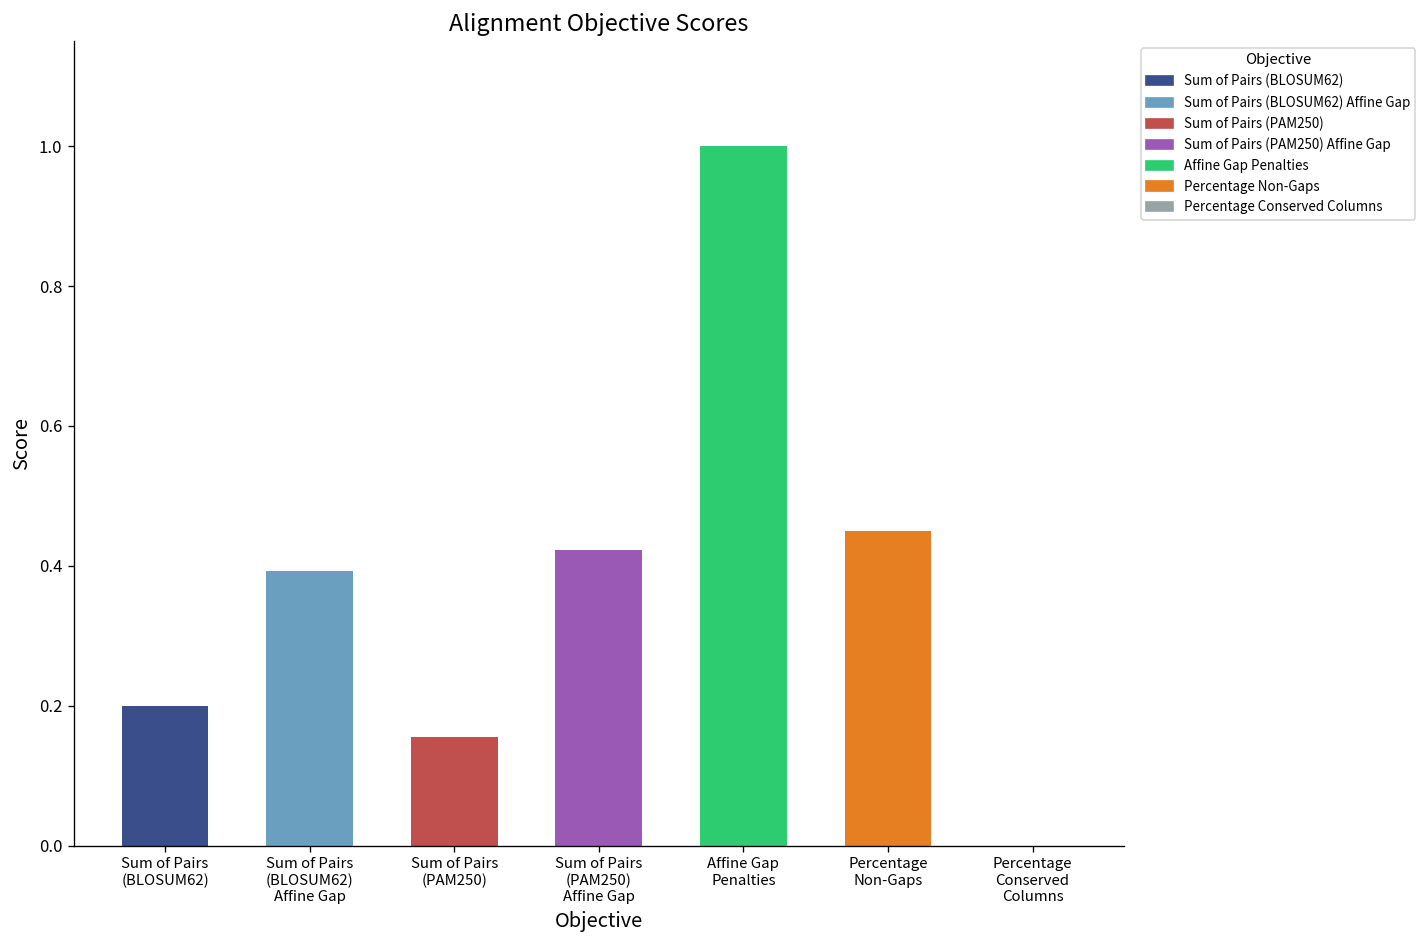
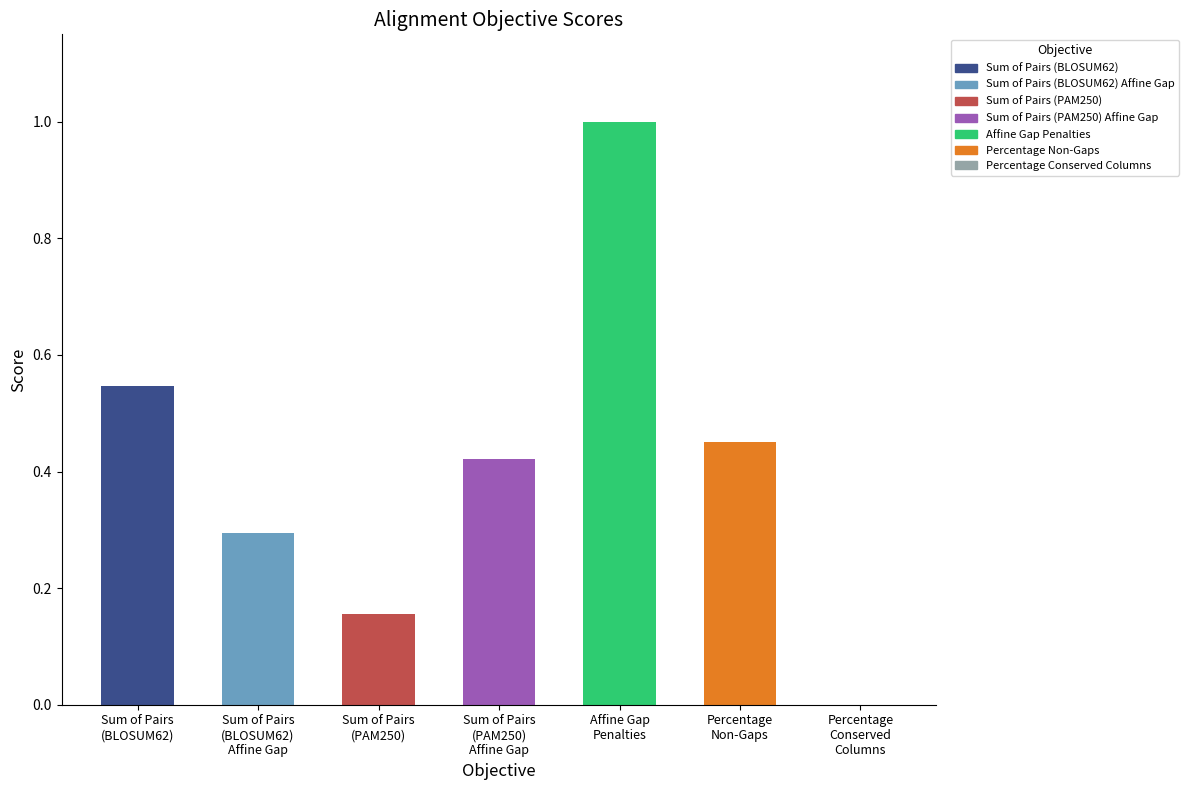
Sum of Pairs (BLOSUM62): 0.20 -> 0.55
Sum of Pairs (BLOSUM62) Affine Gap: 0.39 -> 0.29
